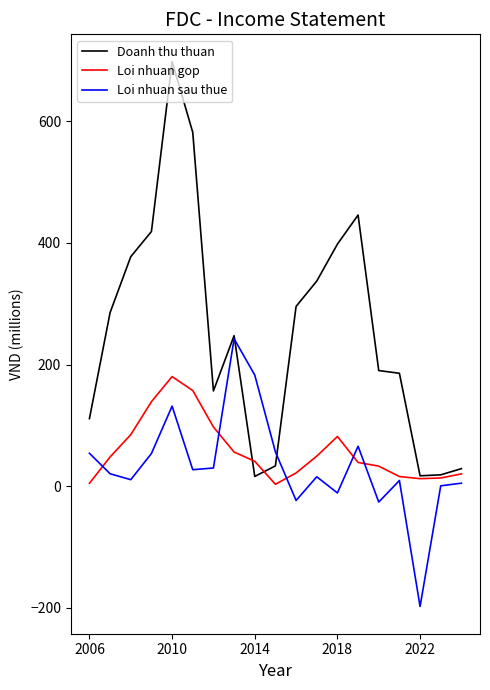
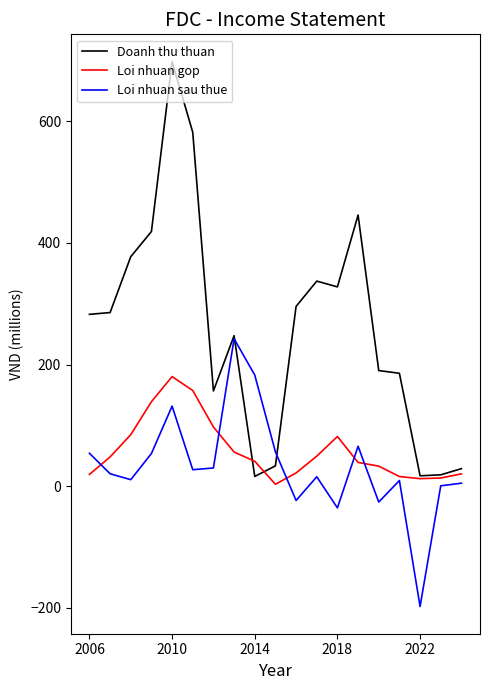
Doanh thu thuan, 2006: 110 -> 280
Loi nhuan gop, 2006: 0 -> 20
Doanh thu thuan, 2018: 400 -> 330
Loi nhuan sau thue, 2018: -10 -> -40
